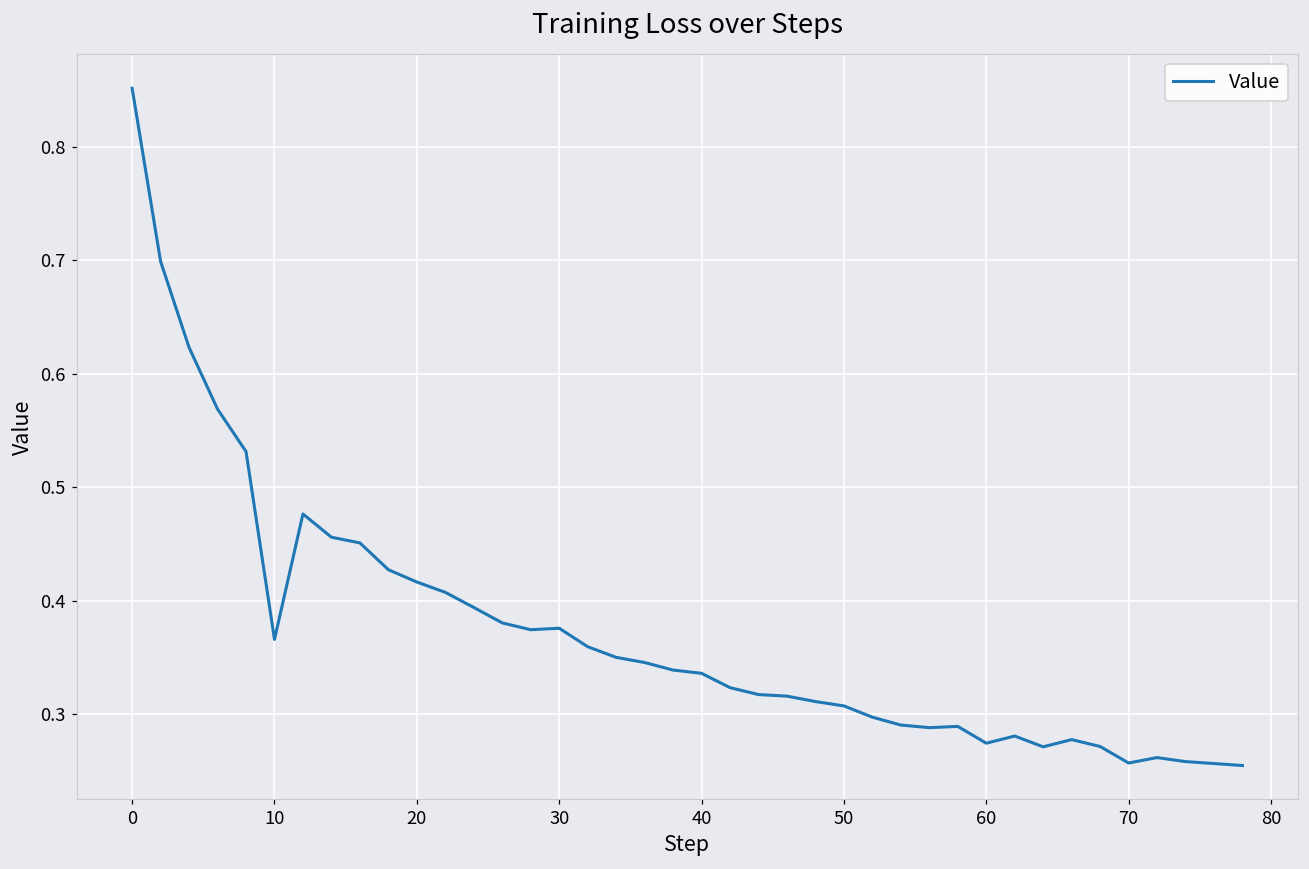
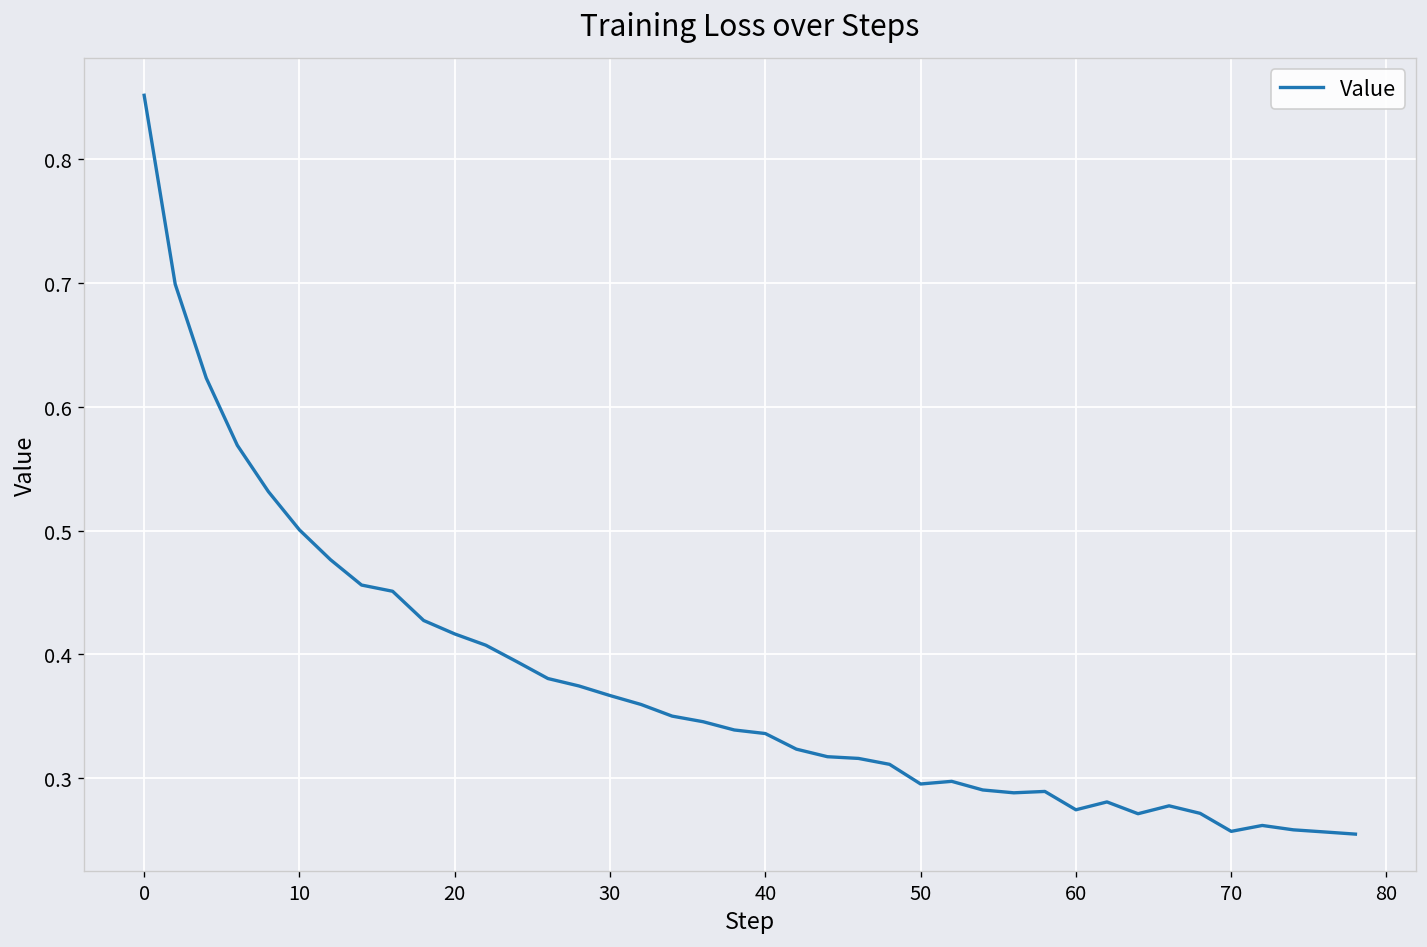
10: 0.366 -> 0.501
30: 0.376 -> 0.367
50: 0.307 -> 0.295
